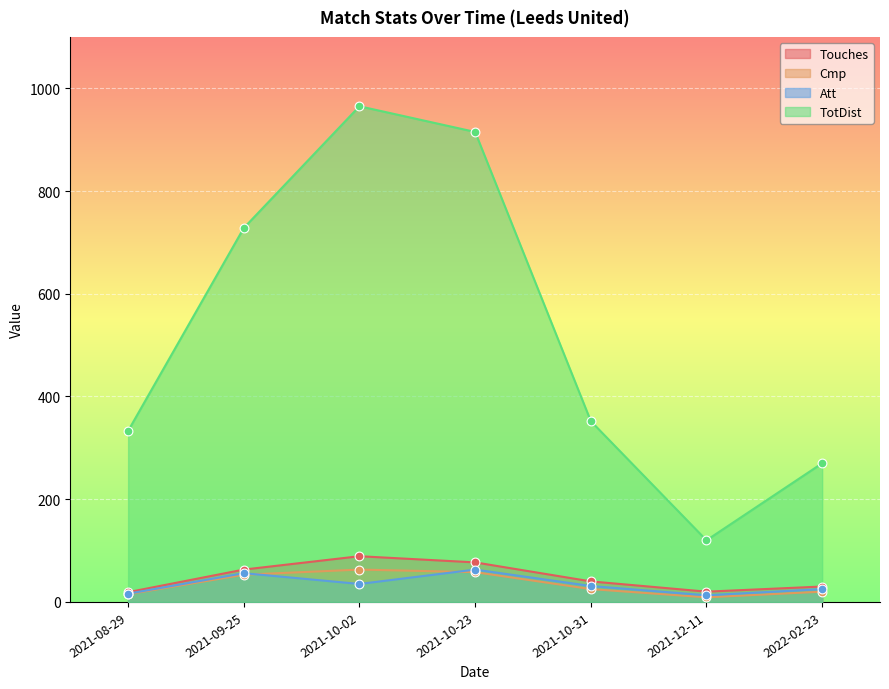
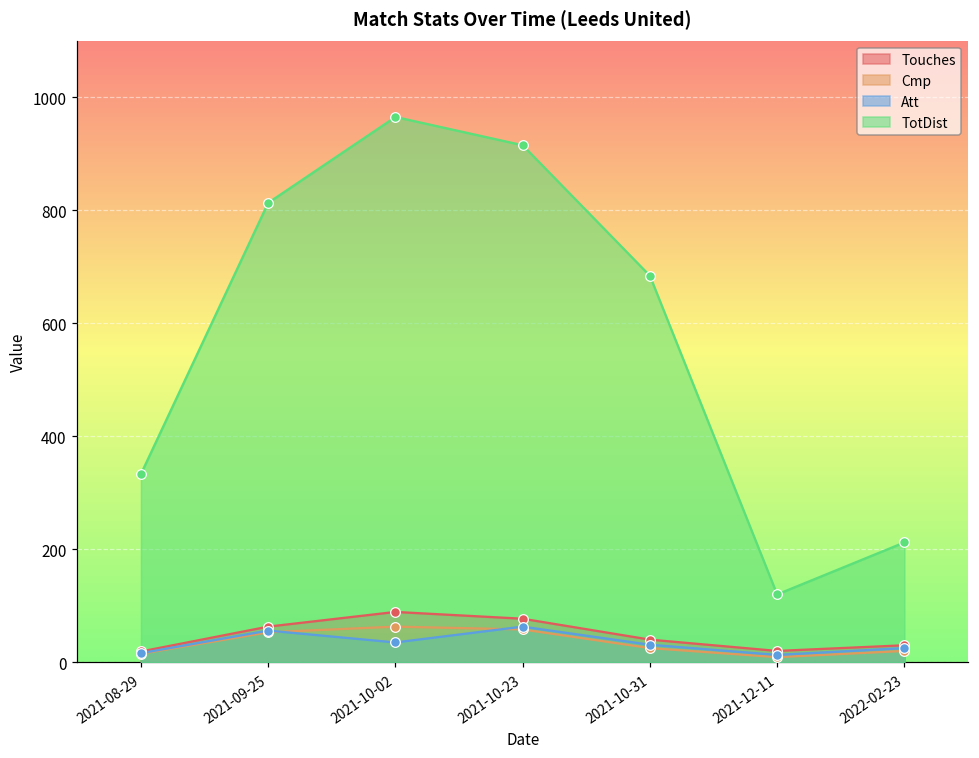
TotDist, 2021-09-25: 730 -> 810
TotDist, 2021-10-31: 350 -> 680
TotDist, 2022-02-23: 270 -> 210
